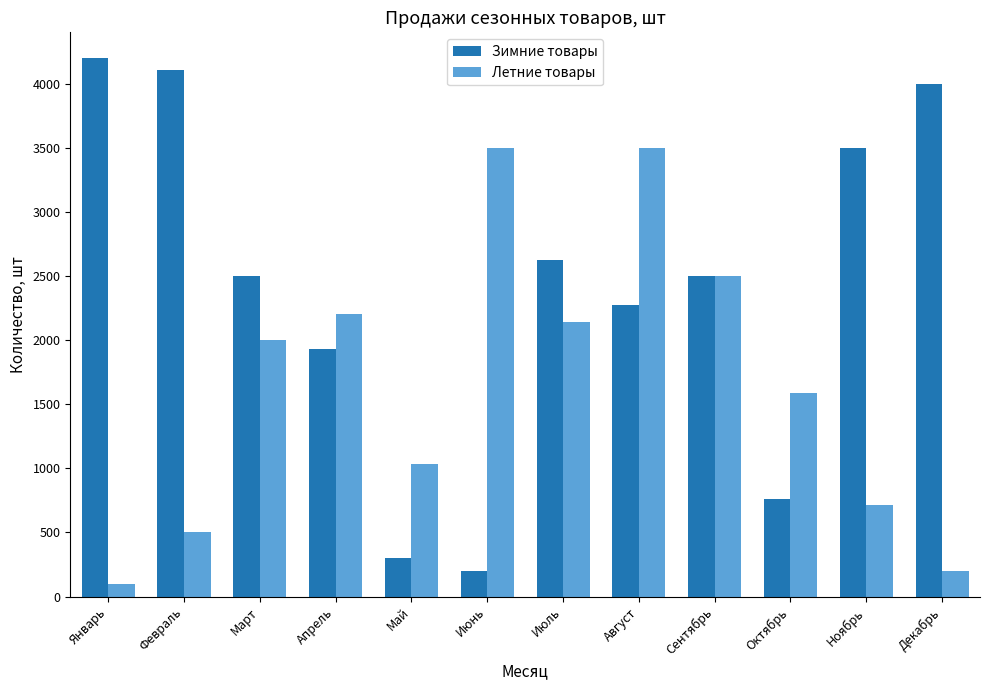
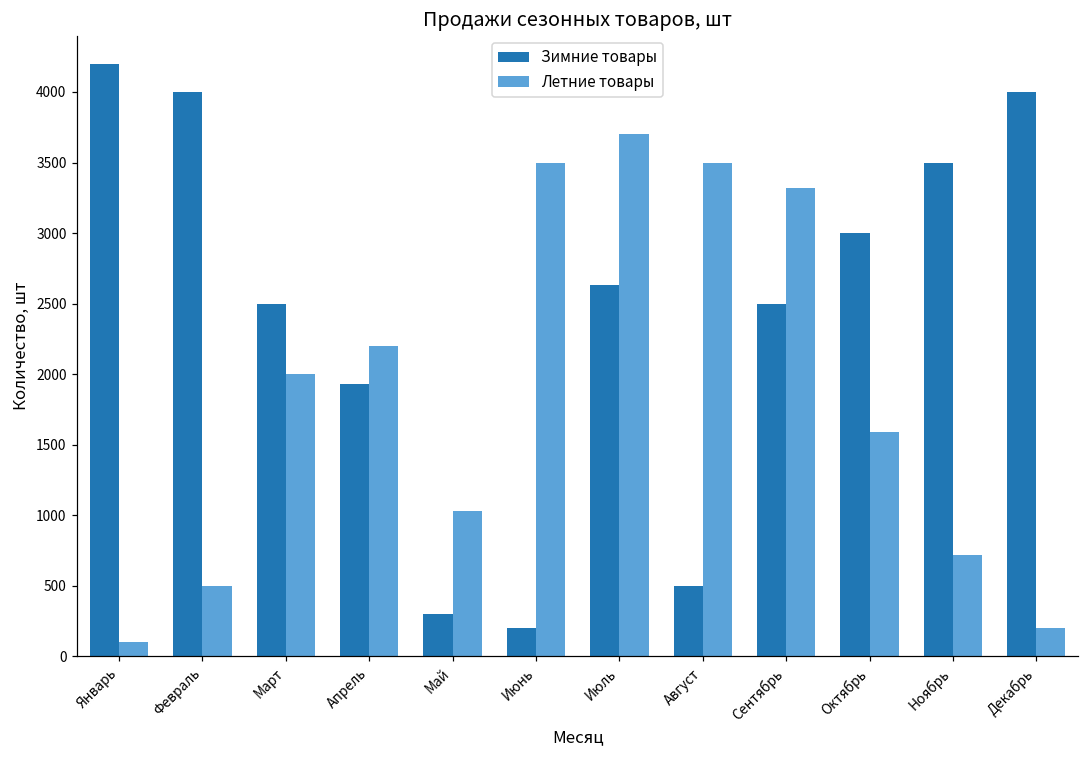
Зимние товары, Февраль: 4110 -> 4000
Летние товары, Июль: 2140 -> 3700
Зимние товары, Август: 2270 -> 500
Летние товары, Сентябрь: 2500 -> 3320
Зимние товары, Октябрь: 760 -> 3000
